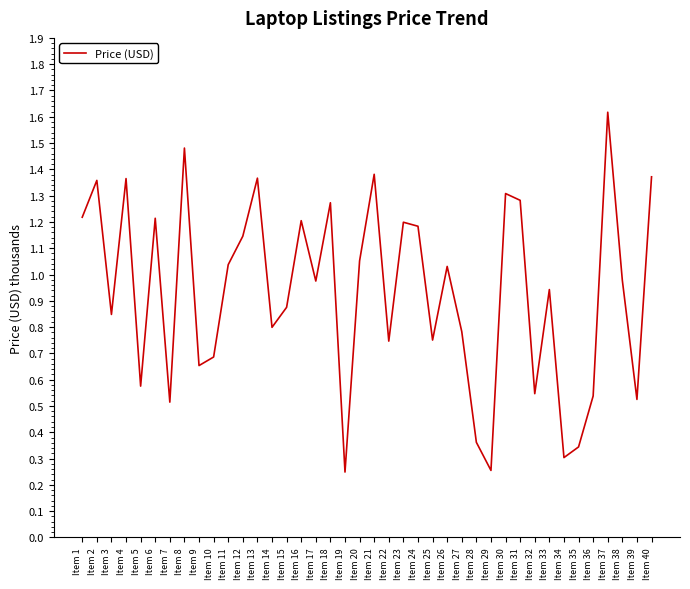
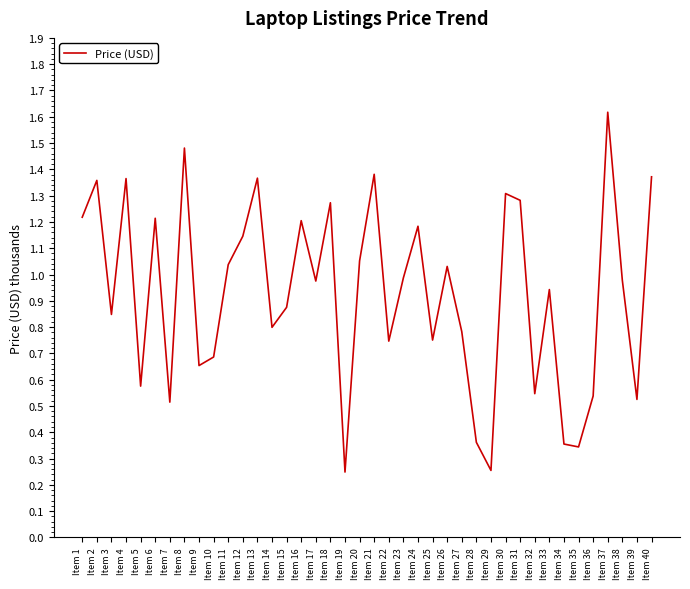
Item 23: 1.20 -> 0.99
Item 34: 0.30 -> 0.36
